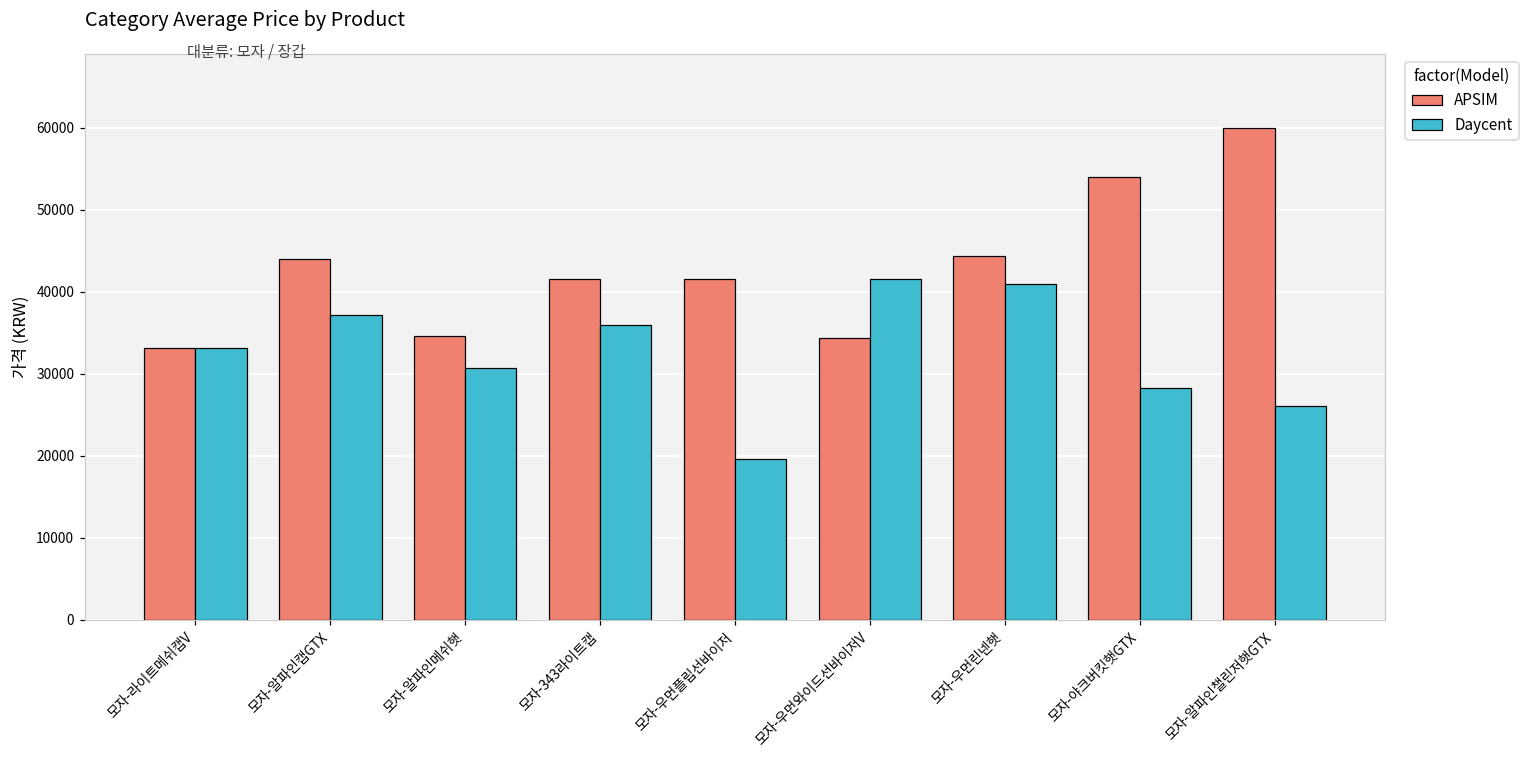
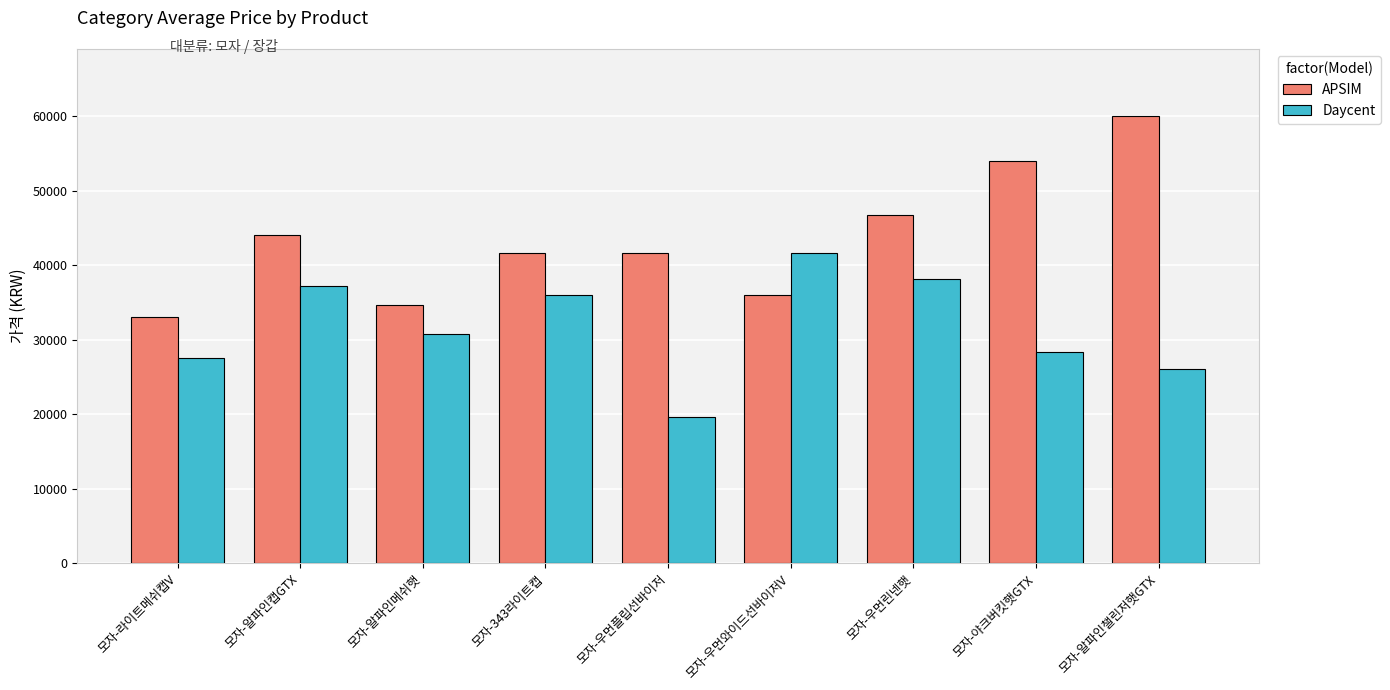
Daycent, 모자-라이트메쉬캡V: 33000 -> 28000
APSIM, 모자-우먼와이드선바이저V: 34000 -> 36000
APSIM, 모자-우먼린넨햇: 44000 -> 47000
Daycent, 모자-우먼린넨햇: 41000 -> 38000
